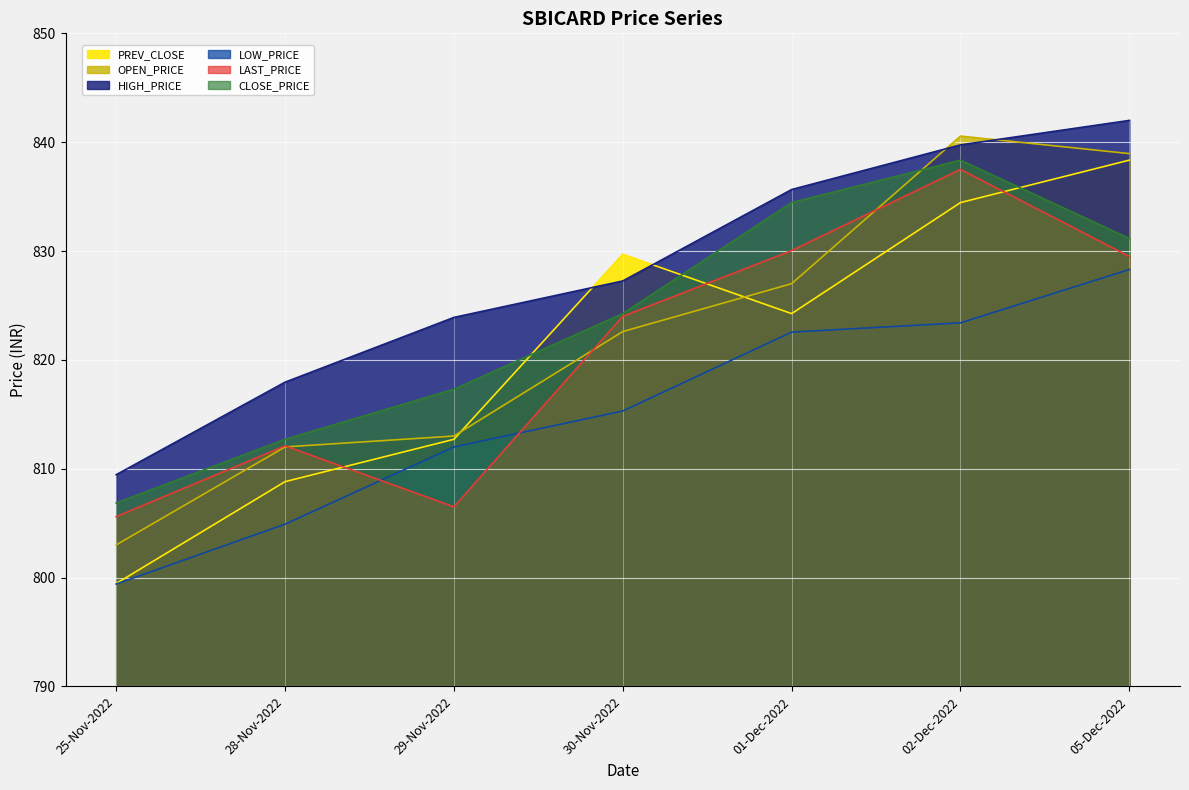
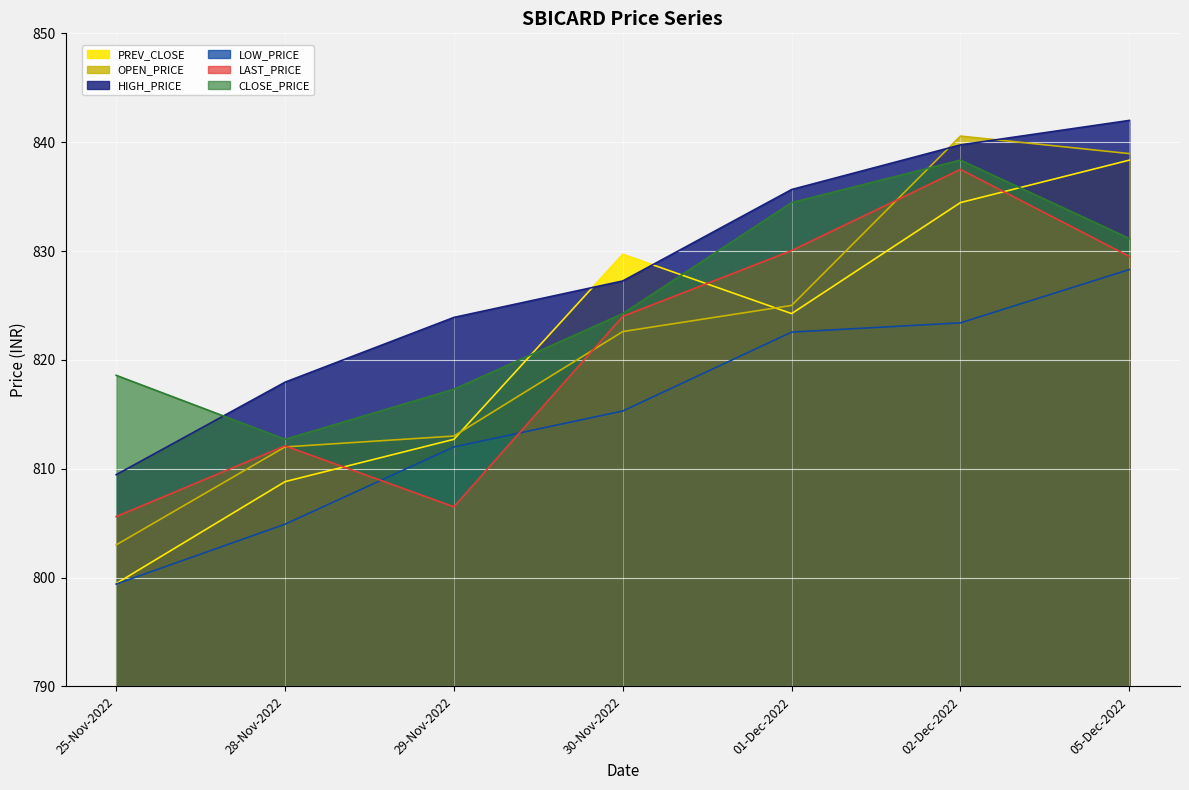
CLOSE_PRICE, 25-Nov-2022: 806.9 -> 818.6
OPEN_PRICE, 01-Dec-2022: 827 -> 825
